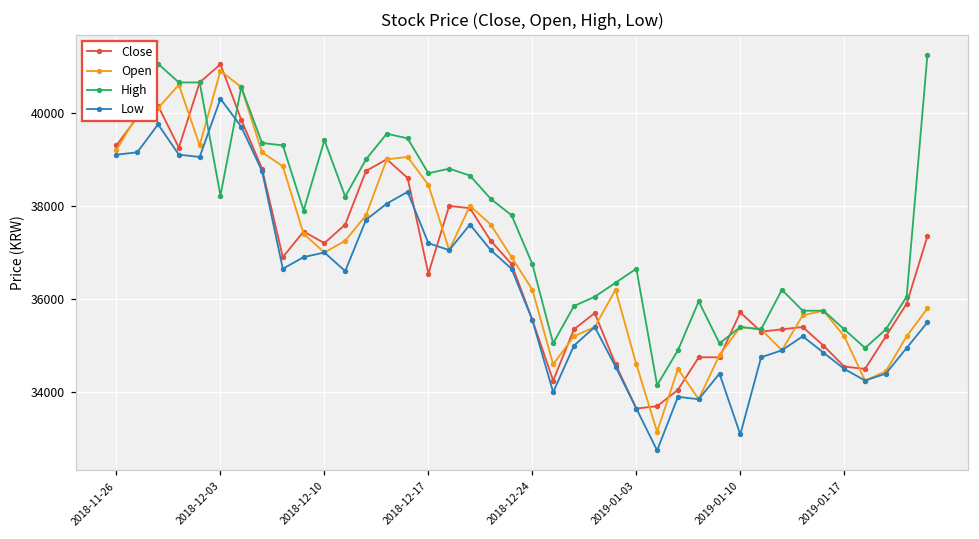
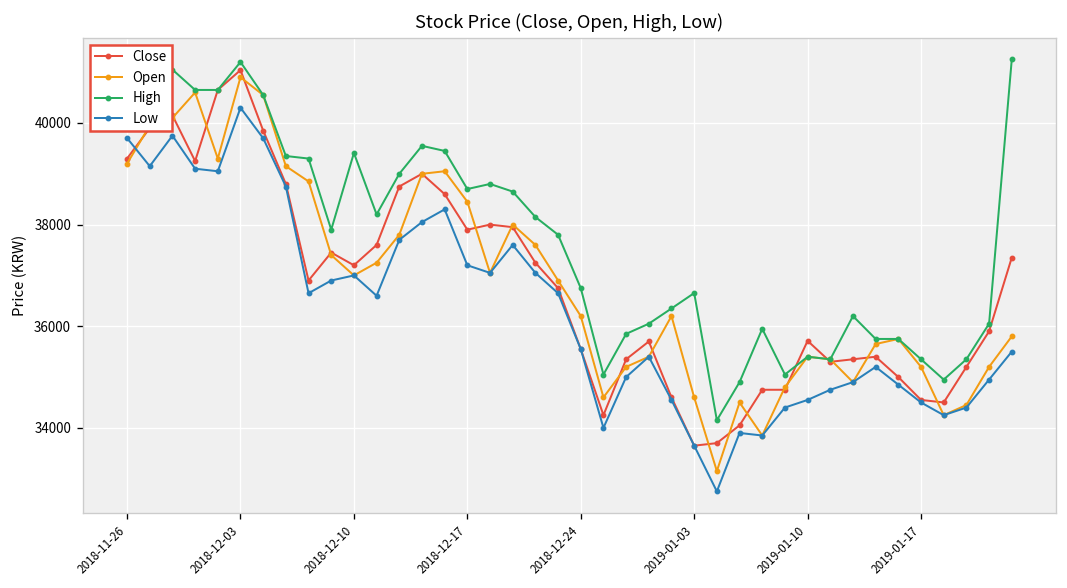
Low, 2018-11-26: 39100 -> 39700
High, 2018-12-03: 38200 -> 41200
Close, 2018-12-17: 36500 -> 37900
Low, 2019-01-10: 33100 -> 34600
